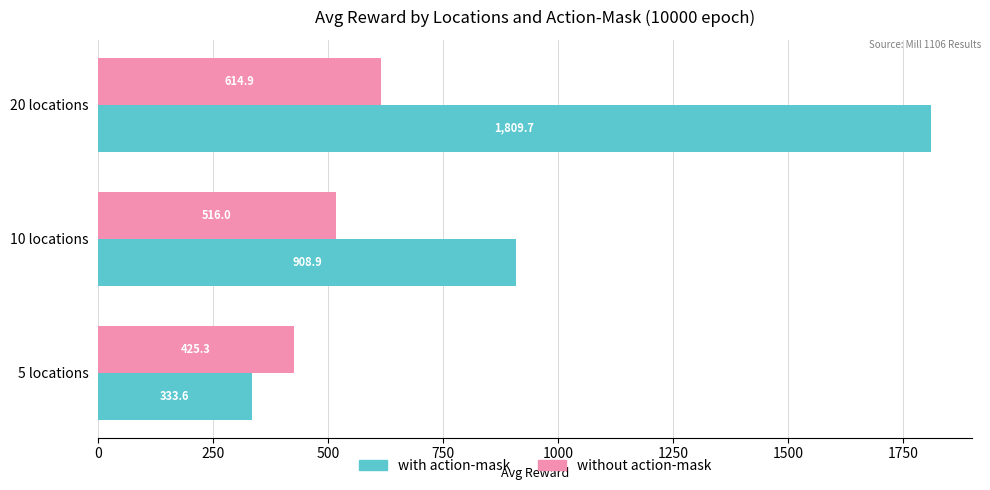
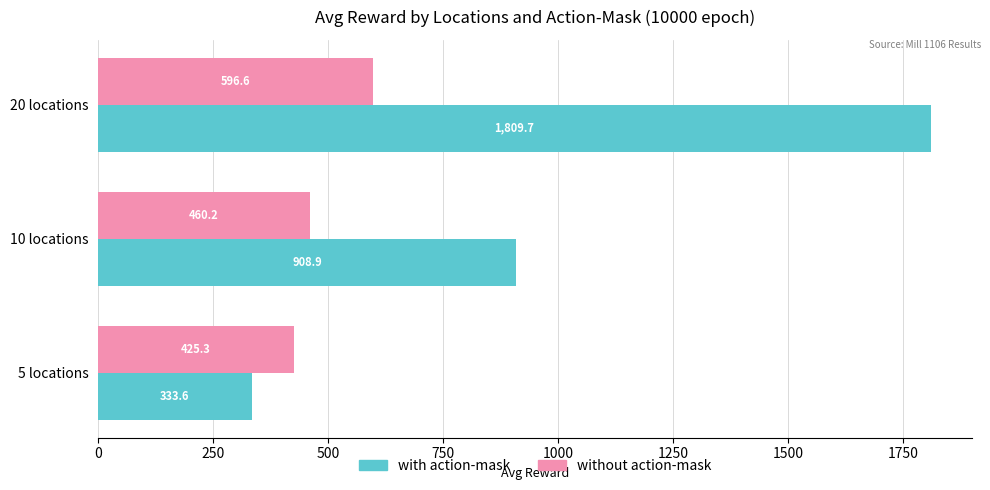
without action-mask, 20 locations: 614.9 -> 596.6
without action-mask, 10 locations: 516.0 -> 460.2
